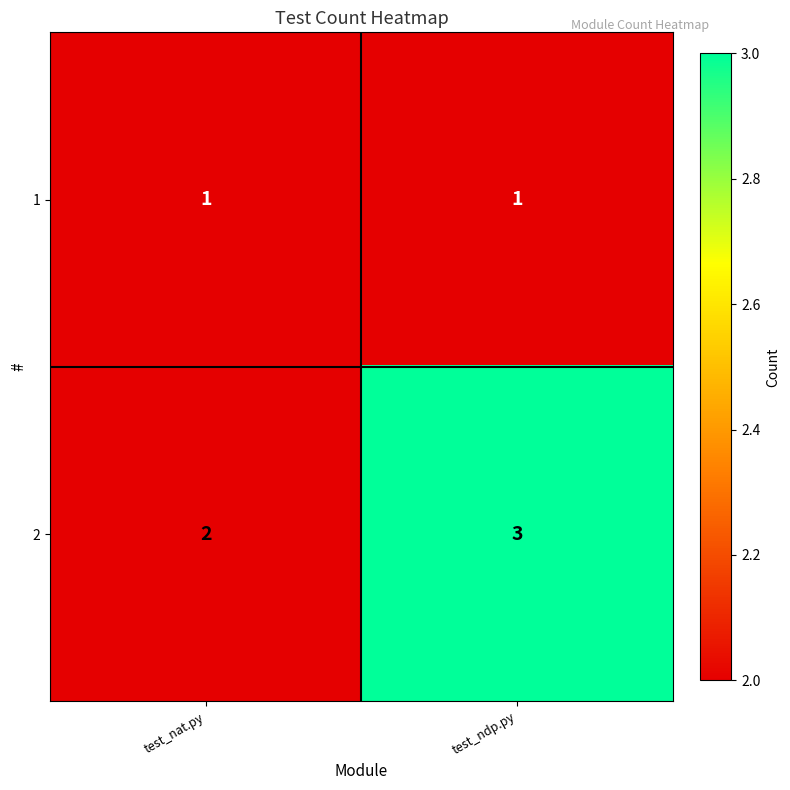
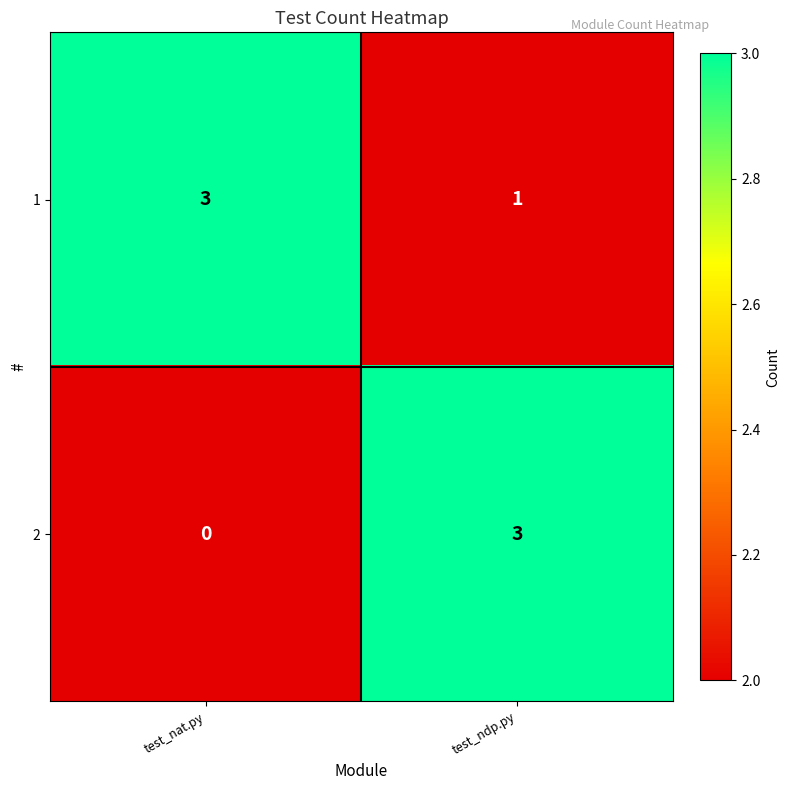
1, test_nat.py: 1 -> 3
2, test_nat.py: 2 -> 0
